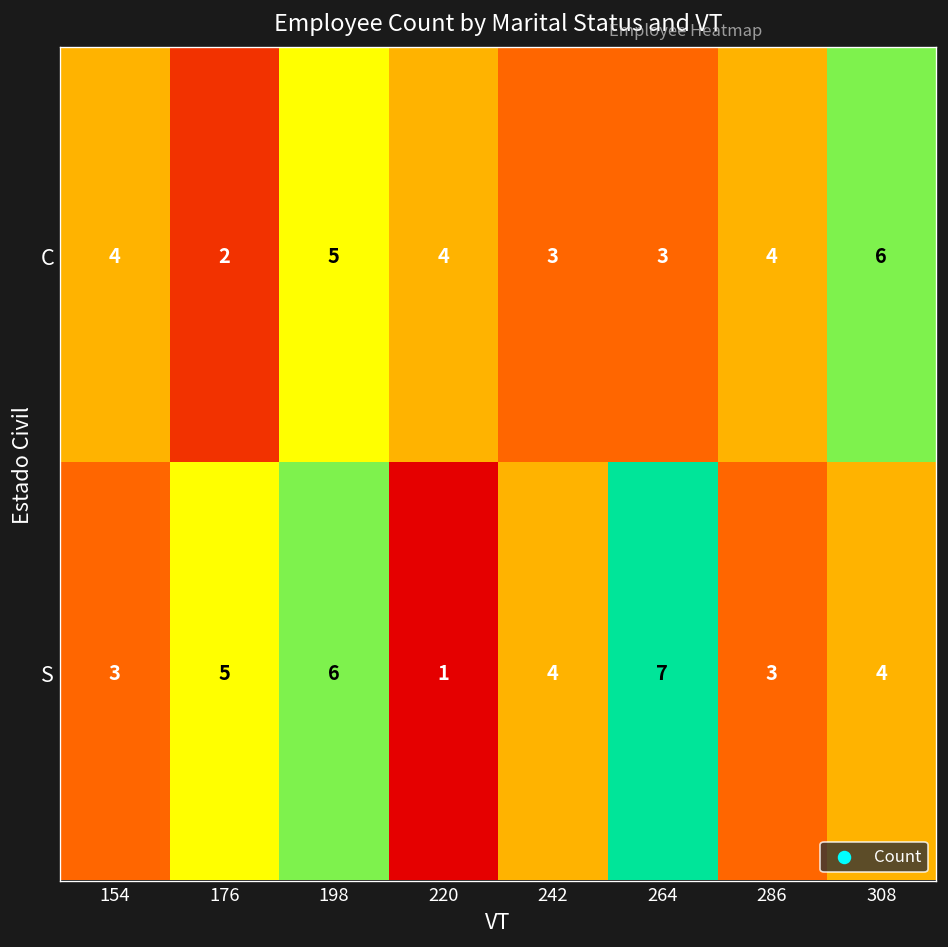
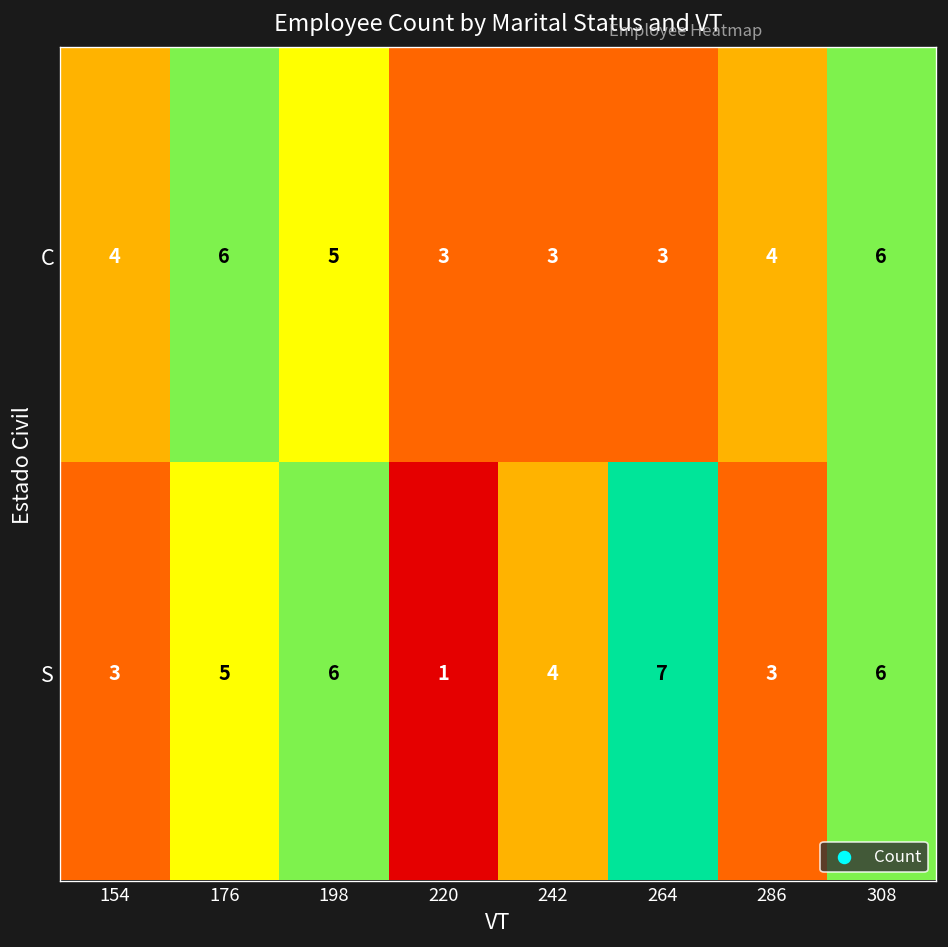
C, 176: 2 -> 6
C, 220: 4 -> 3
S, 308: 4 -> 6
